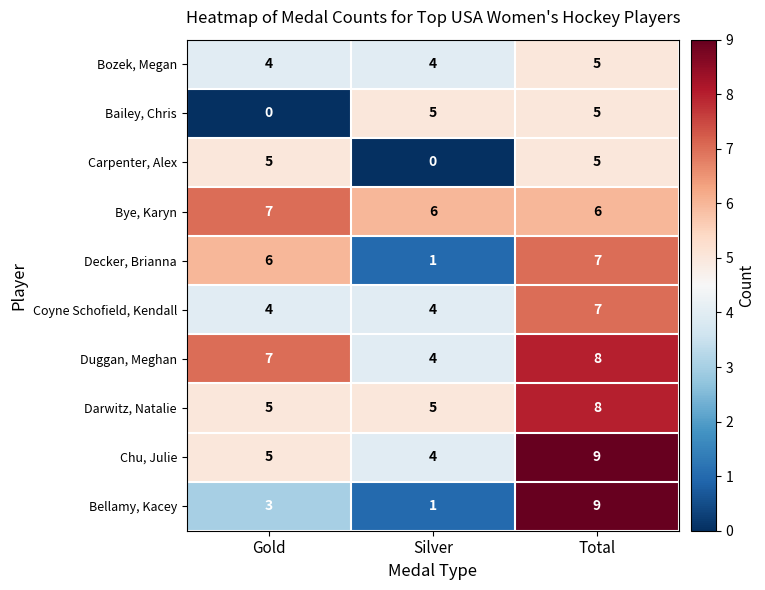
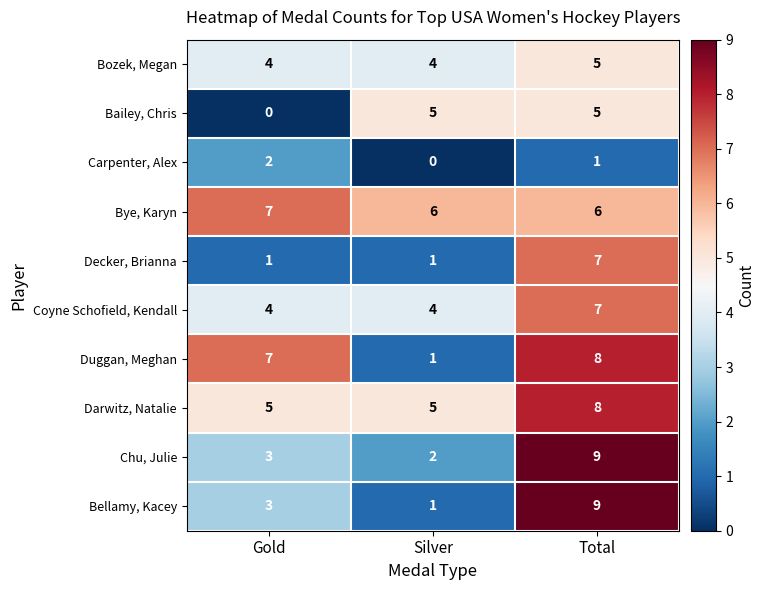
Carpenter, Alex, Gold: 5 -> 2
Carpenter, Alex, Total: 5 -> 1
Decker, Brianna, Gold: 6 -> 1
Duggan, Meghan, Silver: 4 -> 1
Chu, Julie, Gold: 5 -> 3
Chu, Julie, Silver: 4 -> 2
